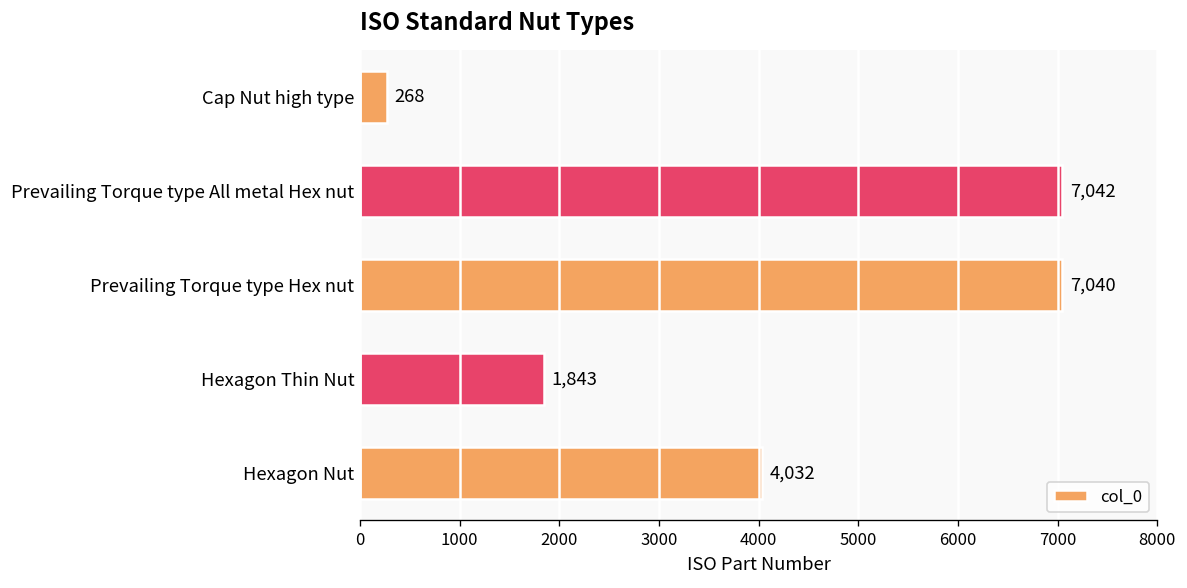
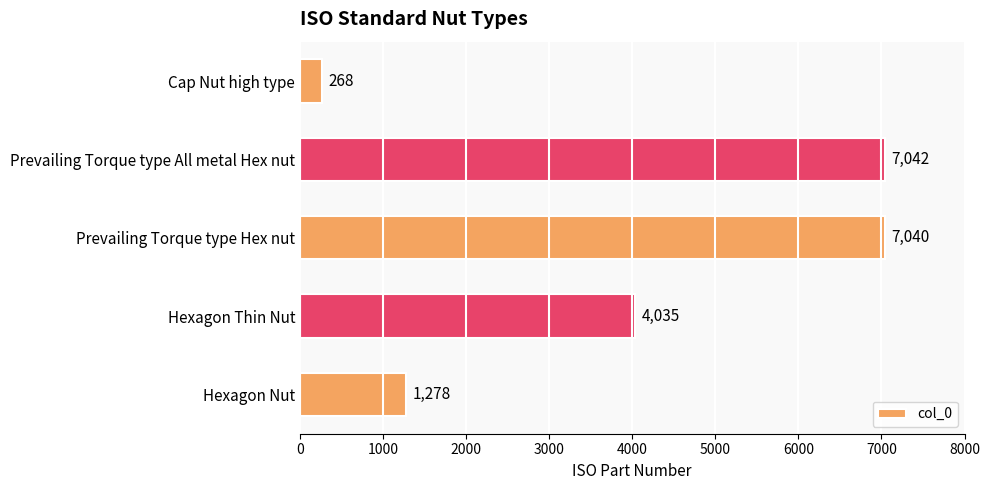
Hexagon Thin Nut: 1,843 -> 4,035
Hexagon Nut: 4,032 -> 1,278
